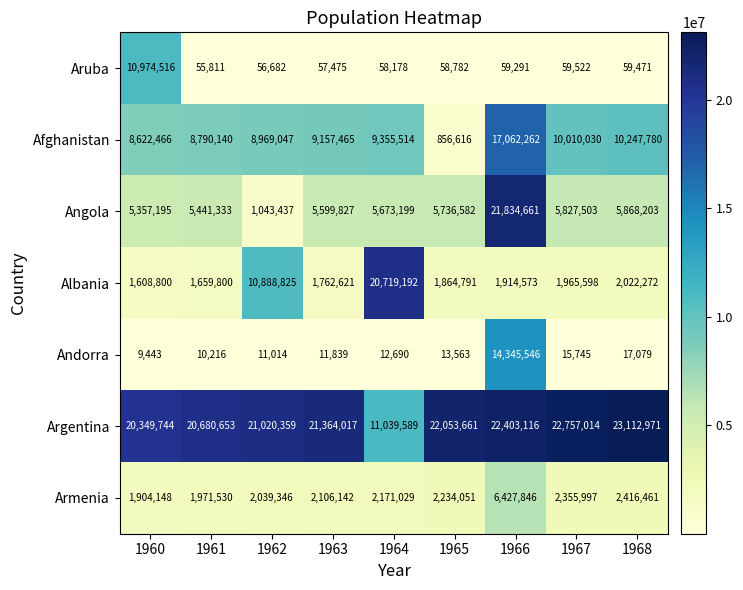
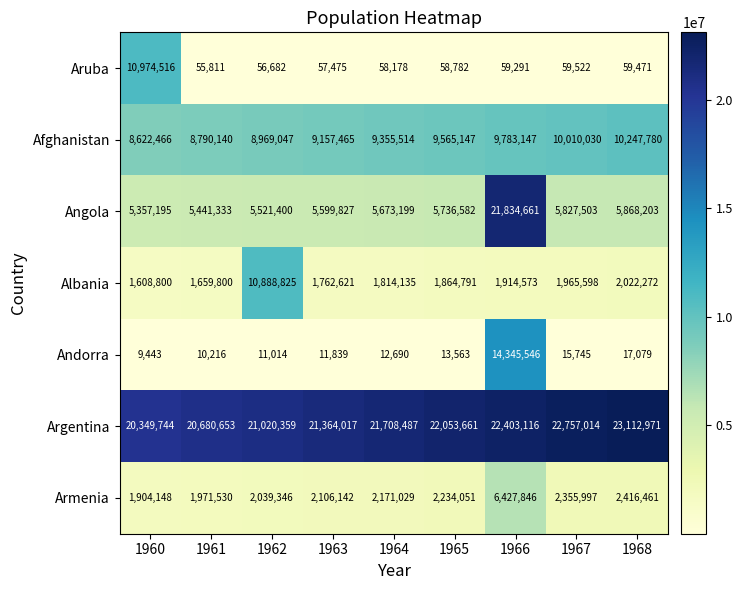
Afghanistan, 1965: 856,616 -> 9,565,147
Afghanistan, 1966: 17,062,262 -> 9,783,147
Angola, 1962: 1,043,437 -> 5,521,400
Albania, 1964: 20,719,192 -> 1,814,135
Argentina, 1964: 11,039,589 -> 21,708,487
